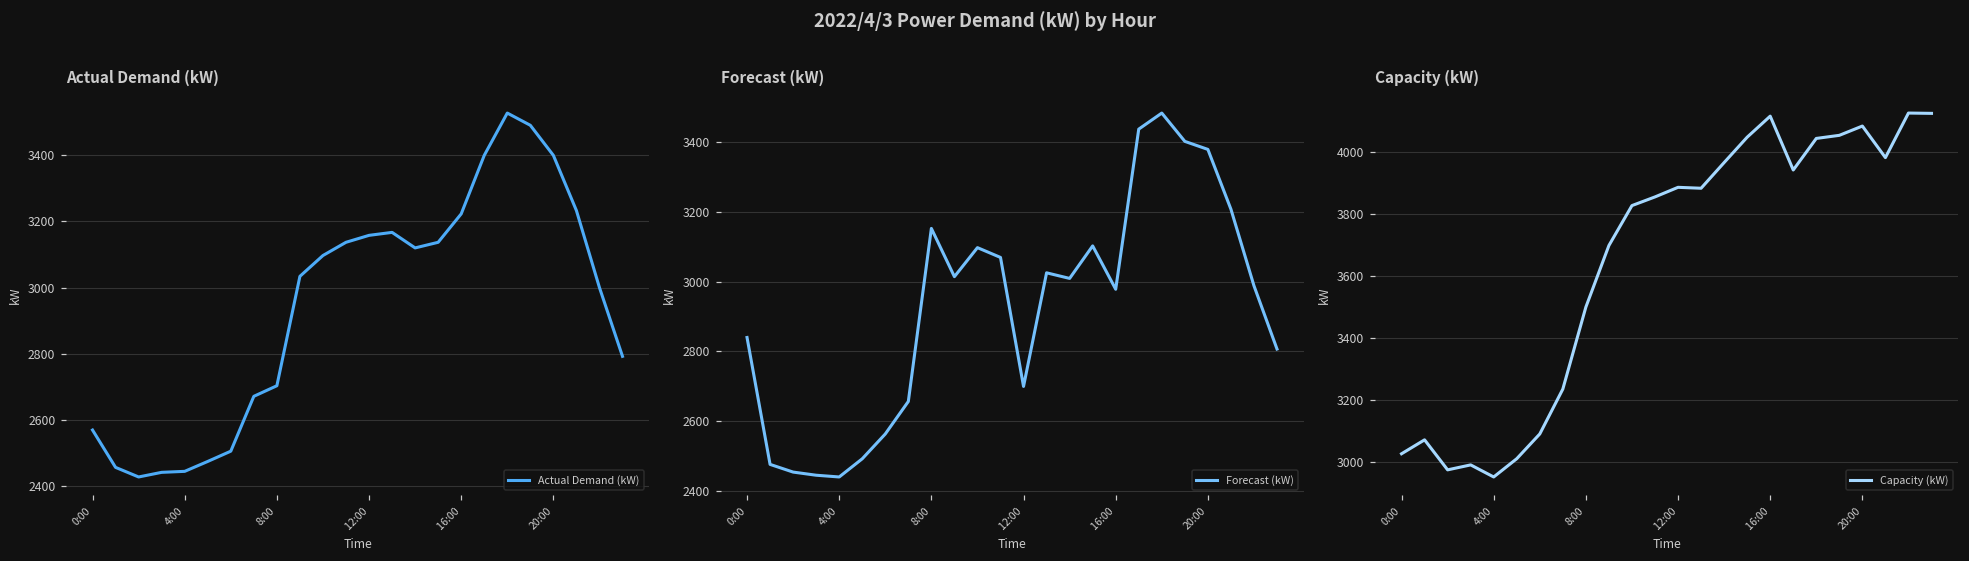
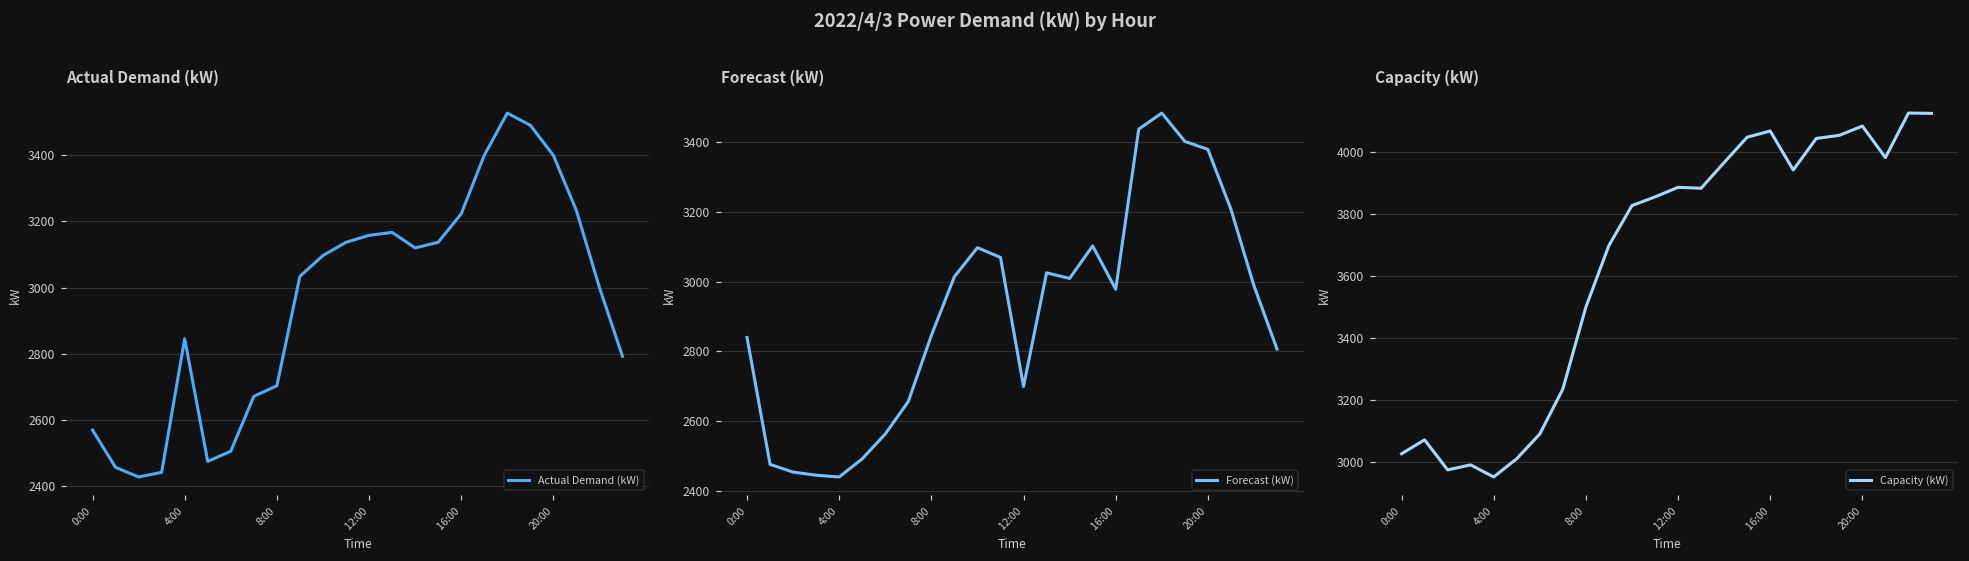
Actual Demand (kW), 4:00: 2440 -> 2850
Forecast (kW), 8:00: 3150 -> 2850
Capacity (kW), 16:00: 4120 -> 4070
